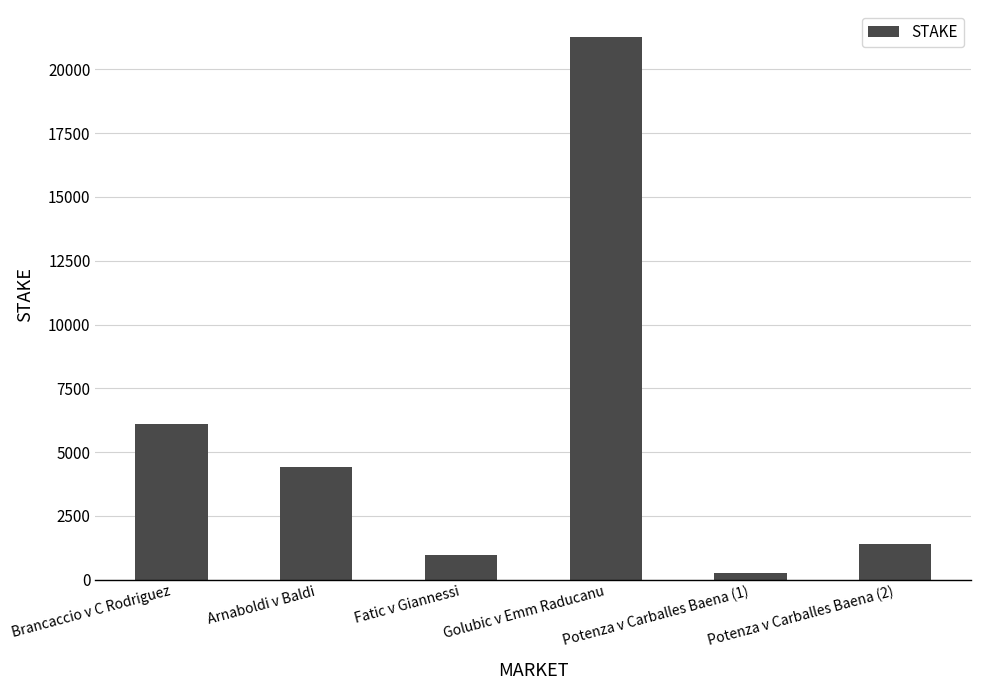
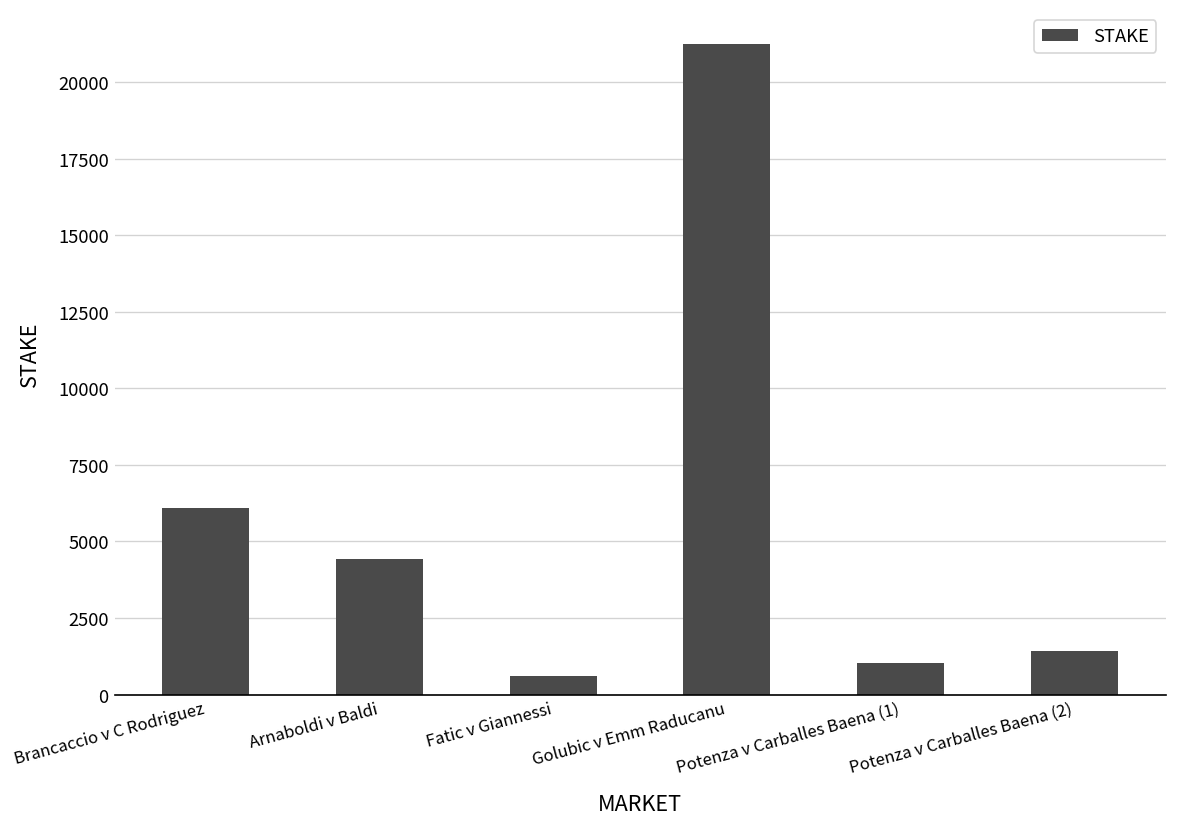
Fatic v Giannessi: 1000 -> 600
Potenza v Carballes Baena (1): 300 -> 1000
